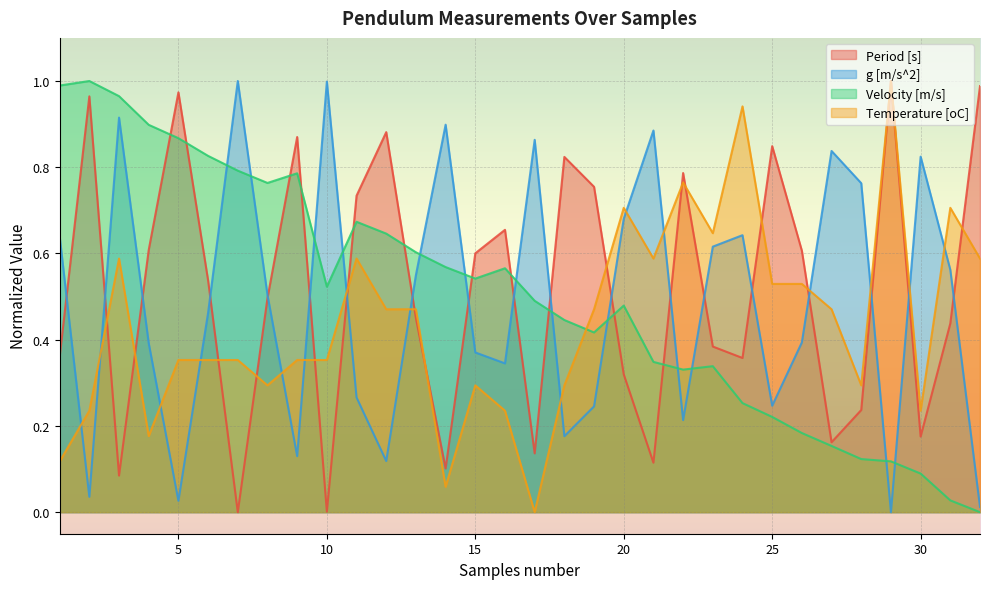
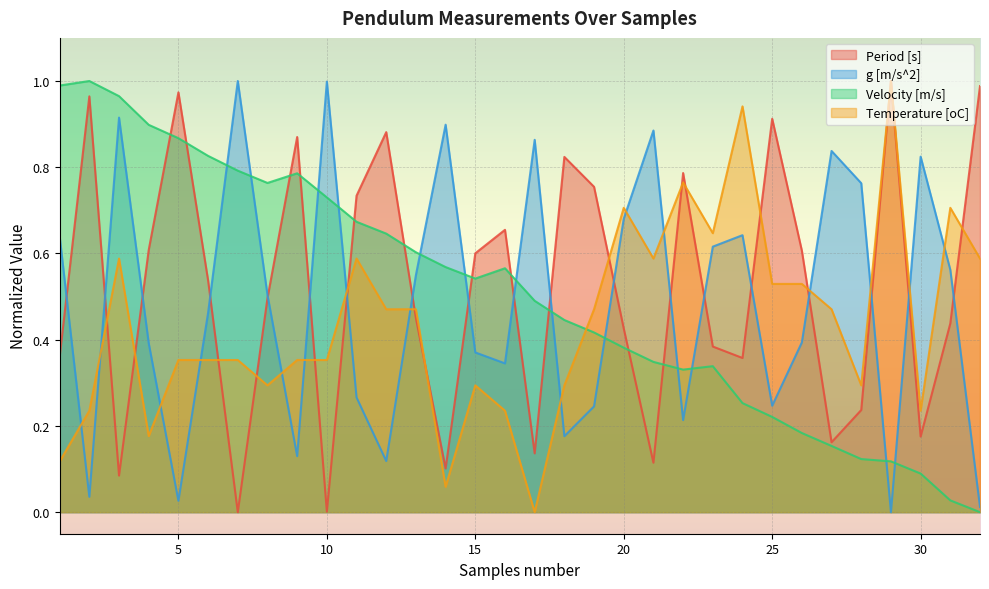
Velocity [m/s], 10: 0.52 -> 0.73
Period [s], 20: 0.32 -> 0.43
Velocity [m/s], 20: 0.48 -> 0.38
Period [s], 25: 0.85 -> 0.91
